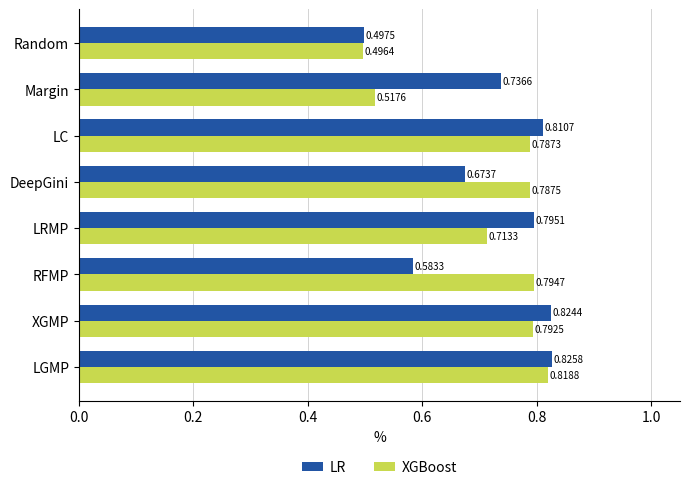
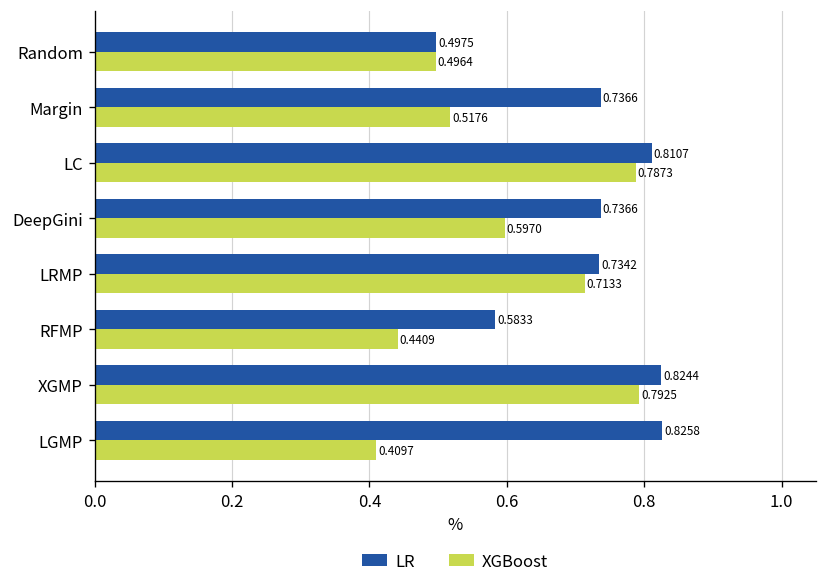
LR, DeepGini: 0.6737 -> 0.7366
XGBoost, DeepGini: 0.7875 -> 0.5970
LR, LRMP: 0.7951 -> 0.7342
XGBoost, RFMP: 0.7947 -> 0.4409
XGBoost, LGMP: 0.8188 -> 0.4097
